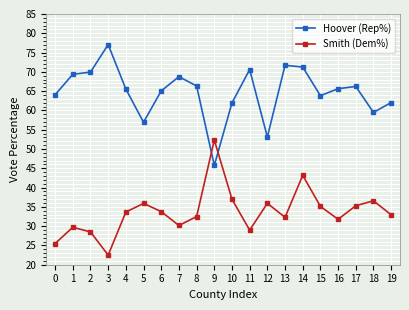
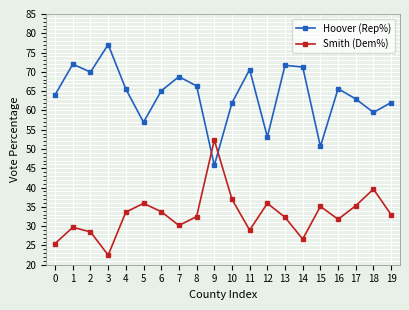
Hoover (Rep%), 1: 69 -> 72
Smith (Dem%), 14: 43 -> 27
Hoover (Rep%), 15: 64 -> 51
Hoover (Rep%), 17: 66 -> 63
Smith (Dem%), 18: 37 -> 40
